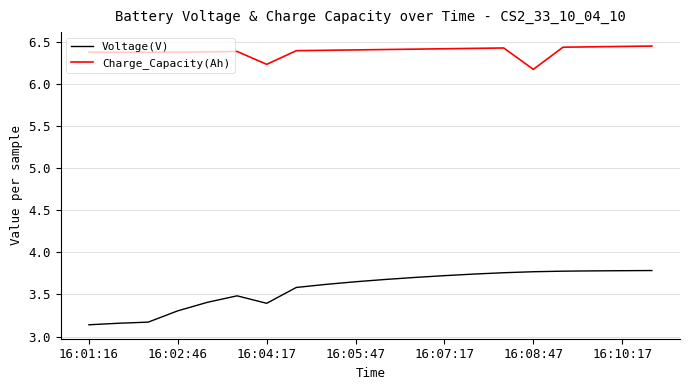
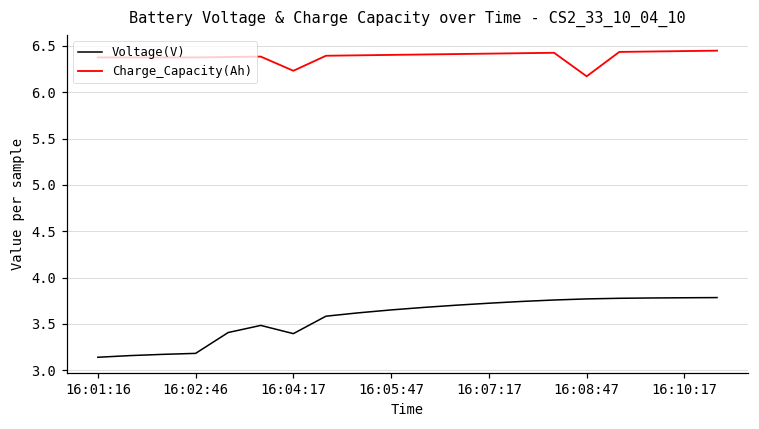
Voltage(V), 16:02:46: 3.3 -> 3.2
